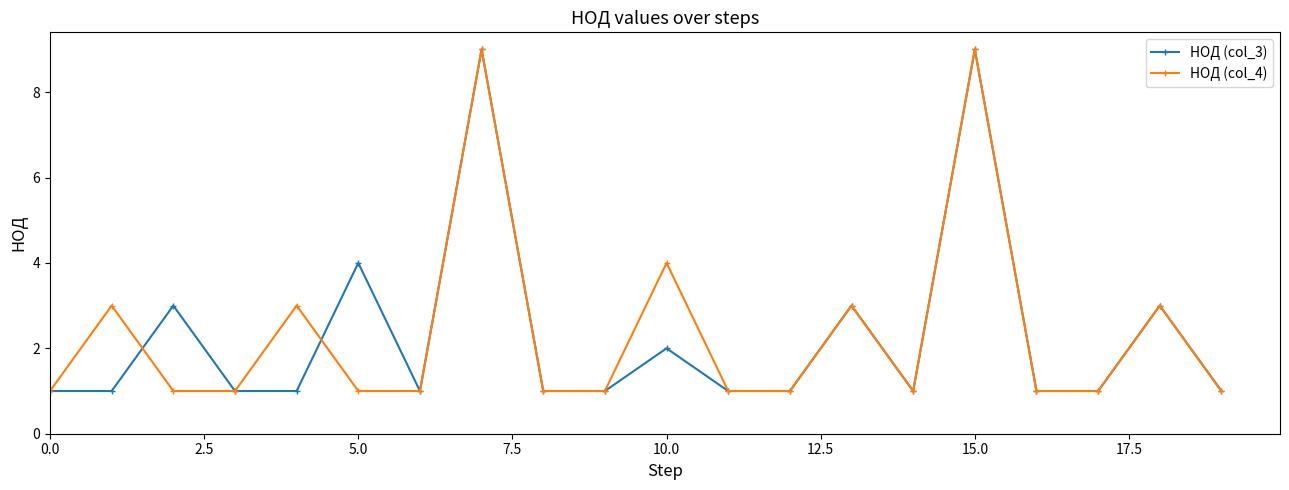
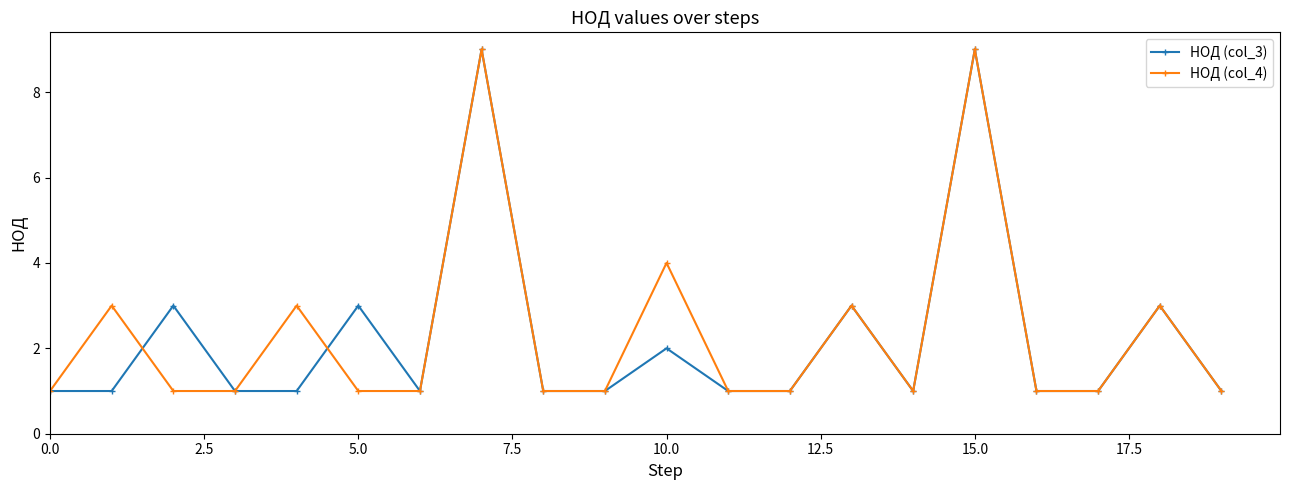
НОД (col_3), 5.0: 4 -> 3
